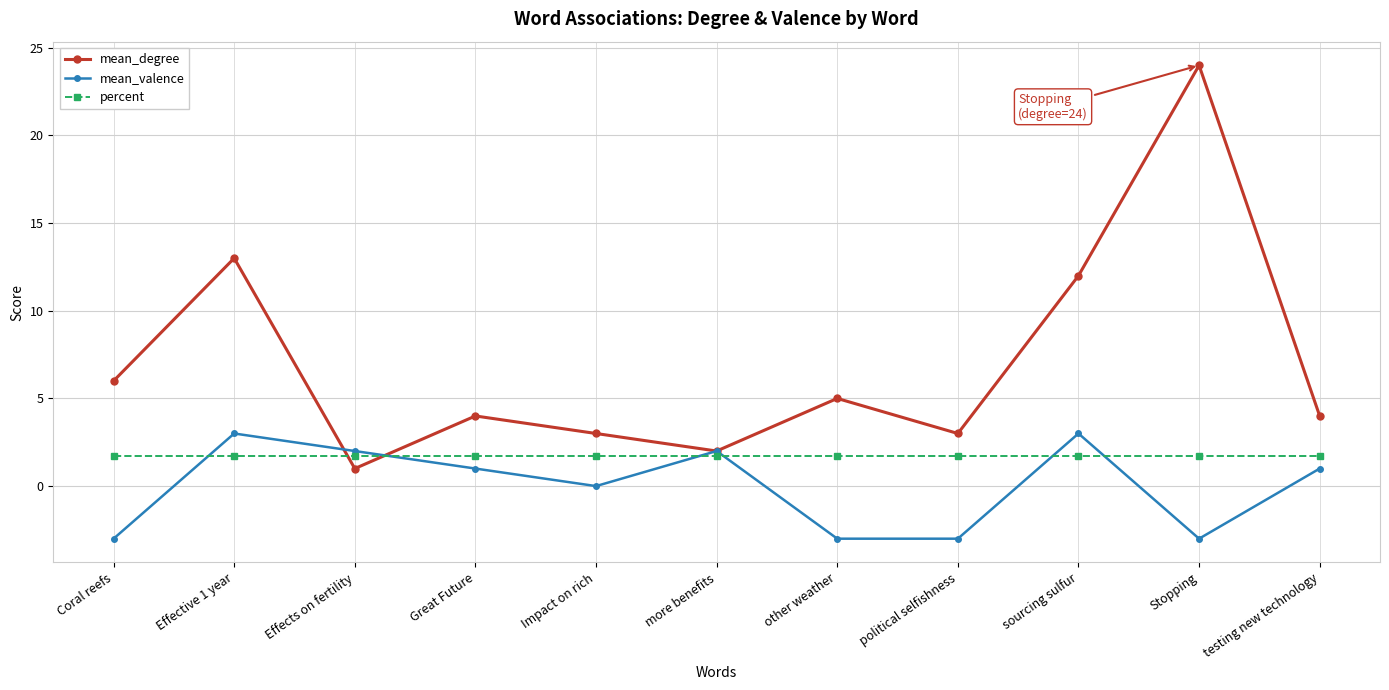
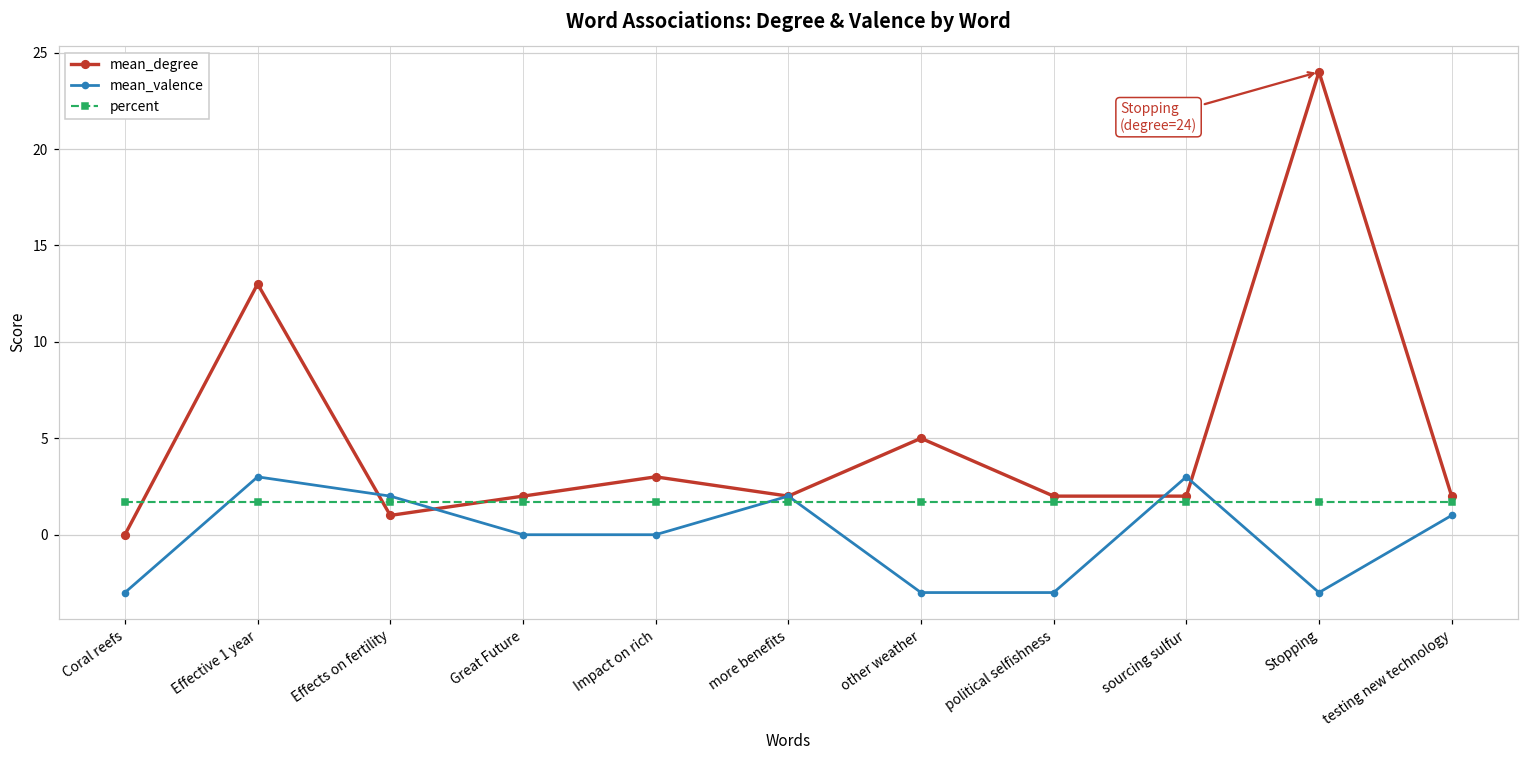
mean_degree, Coral reefs: 6 -> 0
mean_degree, Great Future: 4 -> 2
mean_valence, Great Future: 1 -> 0
mean_degree, political selfishness: 3 -> 2
mean_degree, sourcing sulfur: 12 -> 2
mean_degree, testing new technology: 4 -> 2
